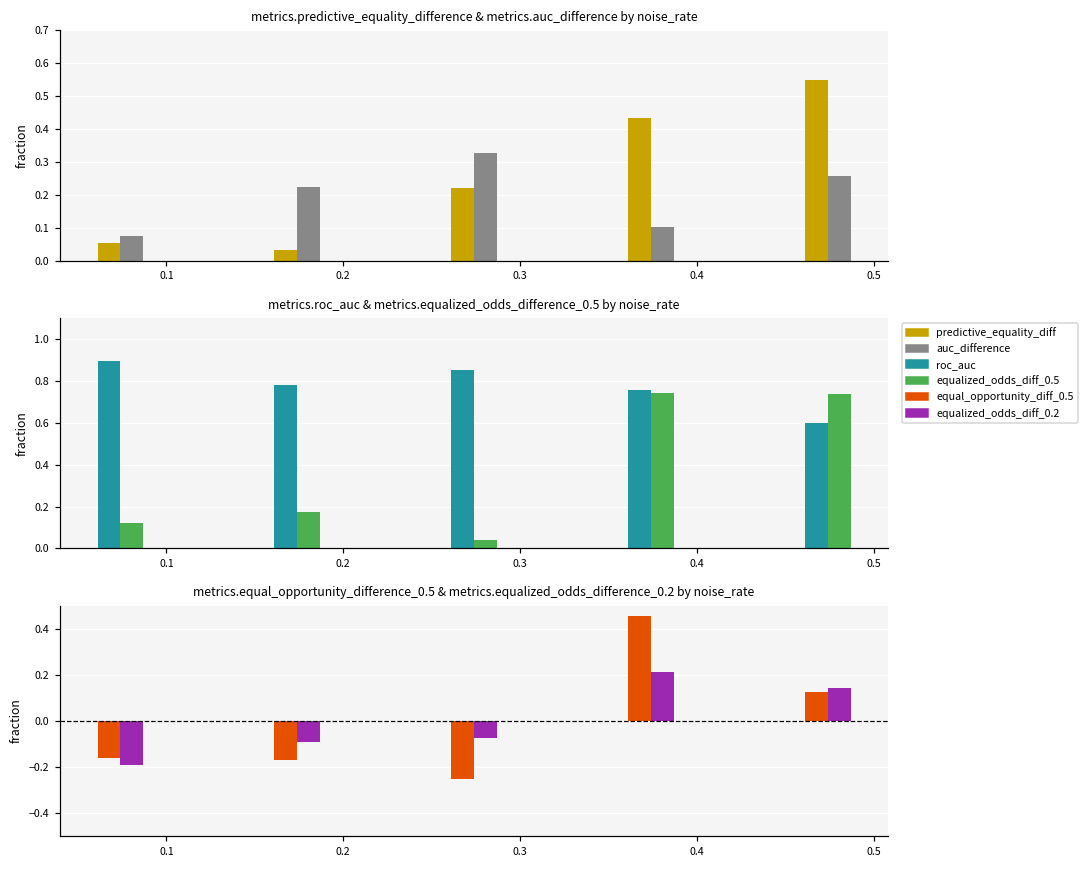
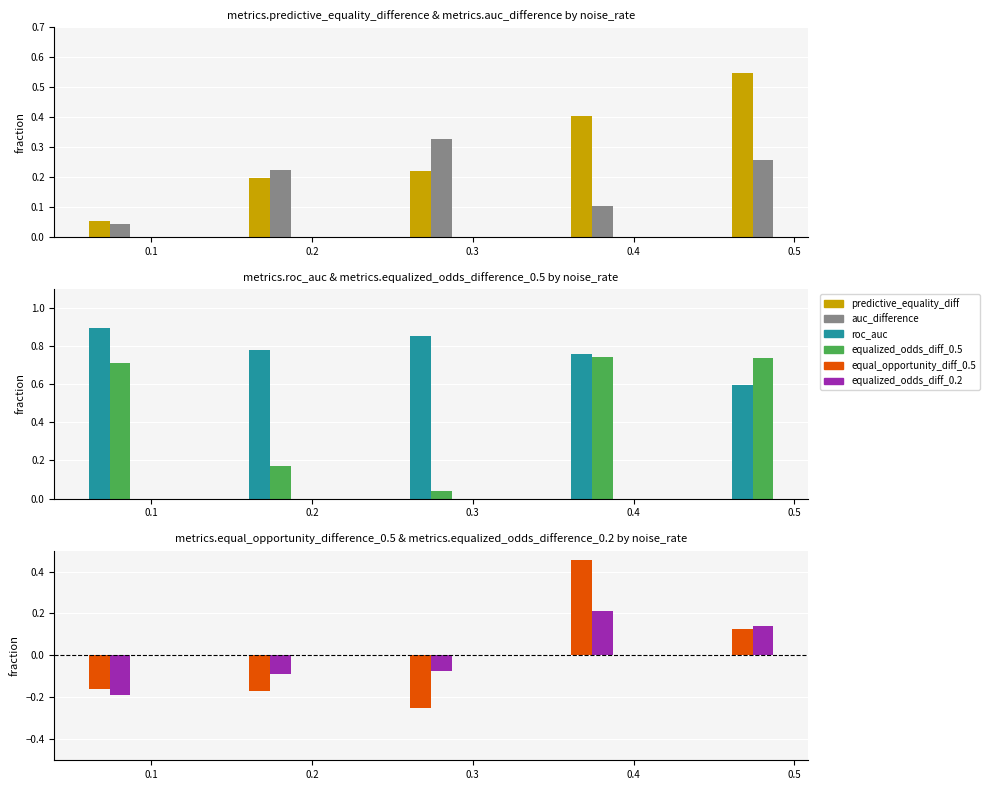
metrics.predictive_equality_difference & metrics.auc_difference by noise_rate, auc_difference, 0.1: 0.07 -> 0.04
metrics.predictive_equality_difference & metrics.auc_difference by noise_rate, predictive_equality_diff, 0.2: 0.03 -> 0.20
metrics.predictive_equality_difference & metrics.auc_difference by noise_rate, predictive_equality_diff, 0.4: 0.43 -> 0.40
metrics.roc_auc & metrics.equalized_odds_difference_0.5 by noise_rate, equalized_odds_diff_0.5, 0.1: 0.12 -> 0.71
